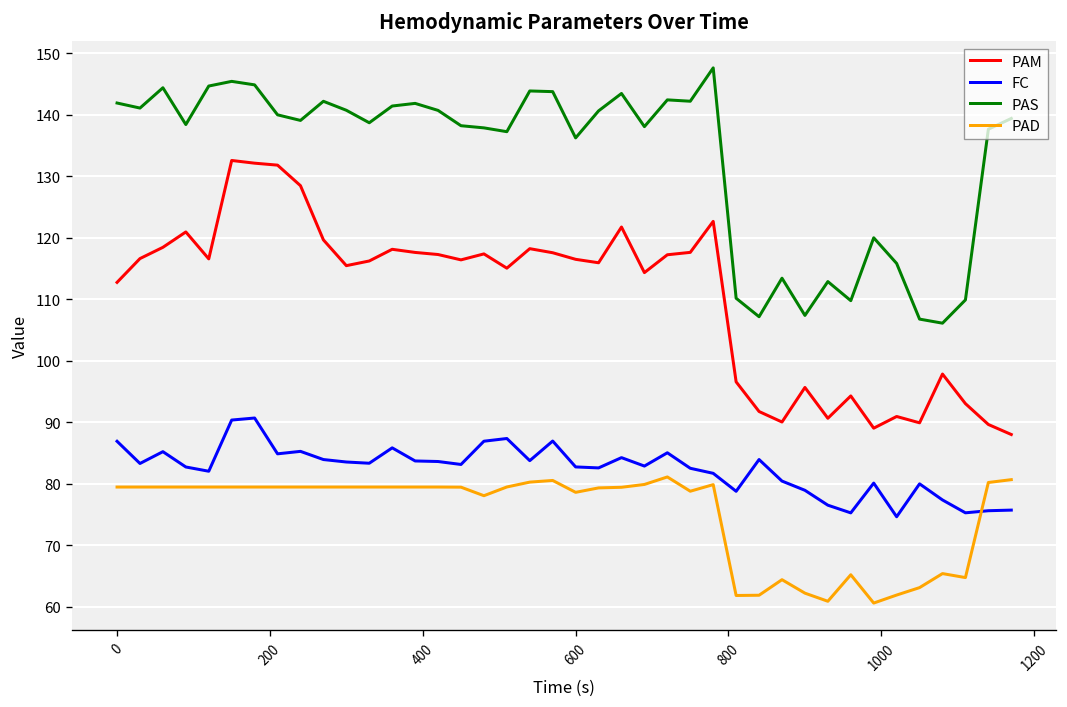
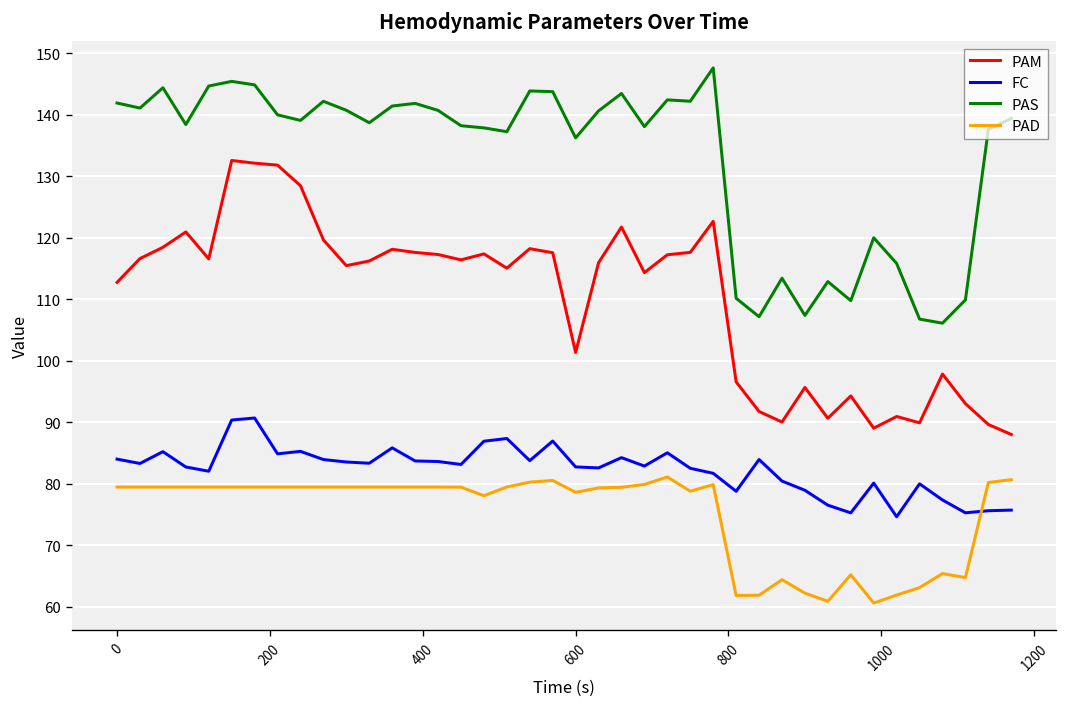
FC, 0: 87 -> 84
PAM, 600: 116 -> 101
